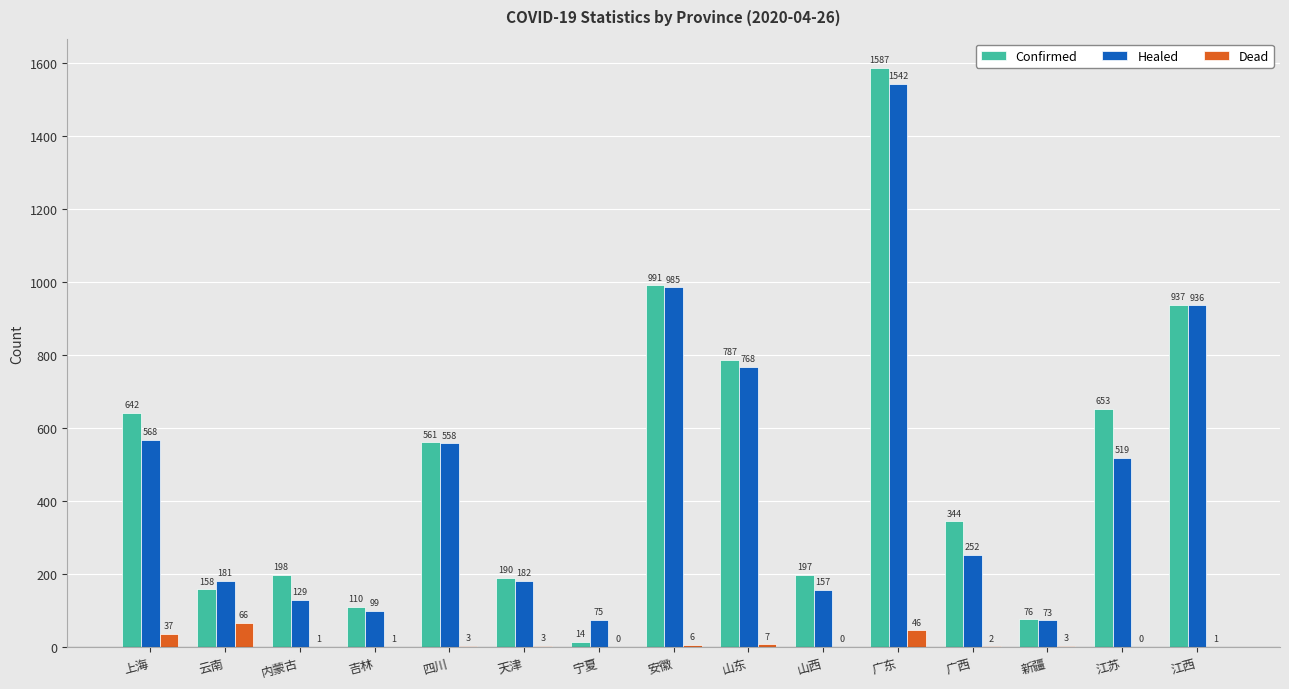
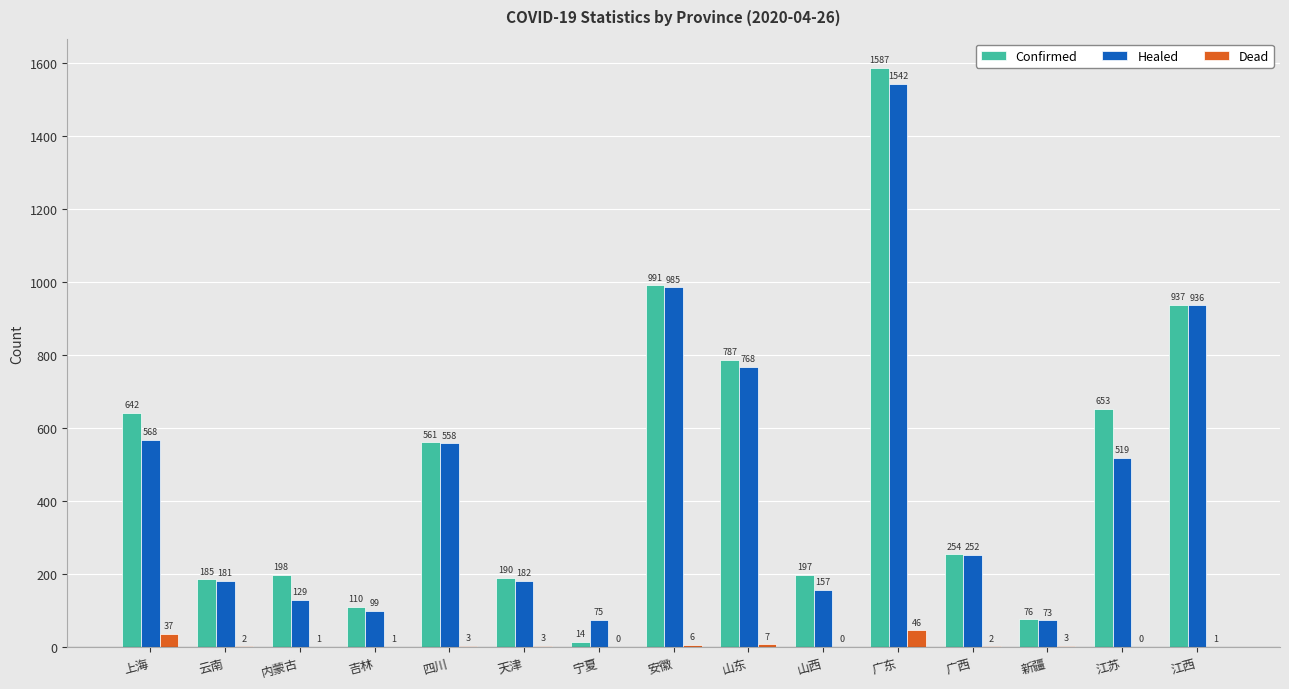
Confirmed, 云南: 158 -> 185
Dead, 云南: 66 -> 2
Confirmed, 广西: 344 -> 254
